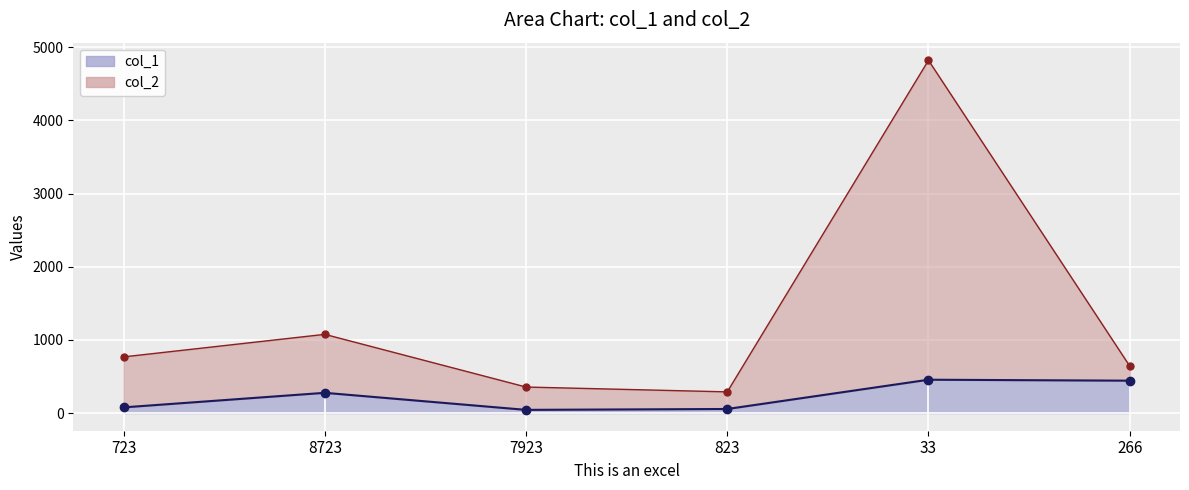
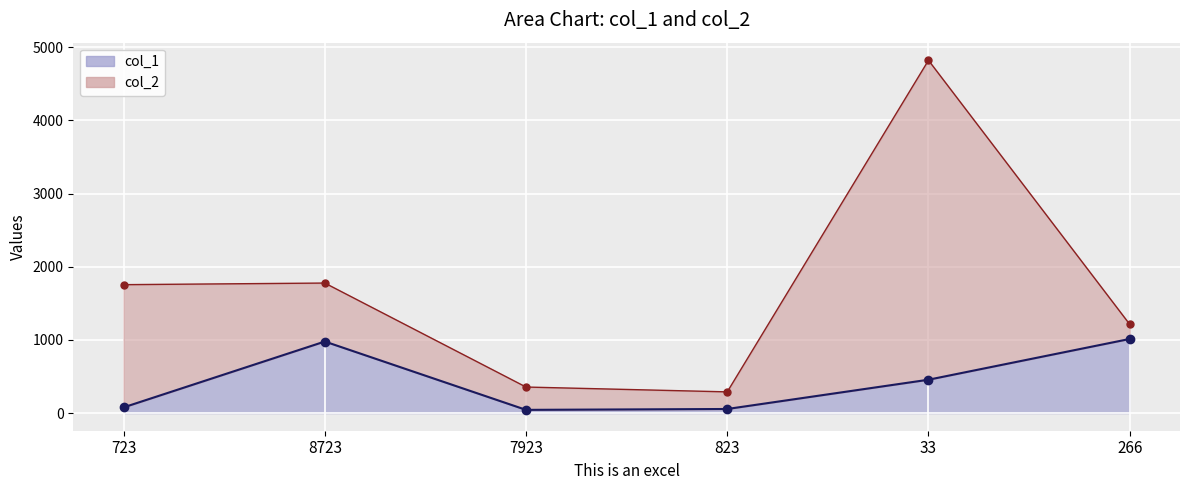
col_2, 723: 700 -> 1700
col_1, 8723: 300 -> 1000
col_1, 266: 400 -> 1000
